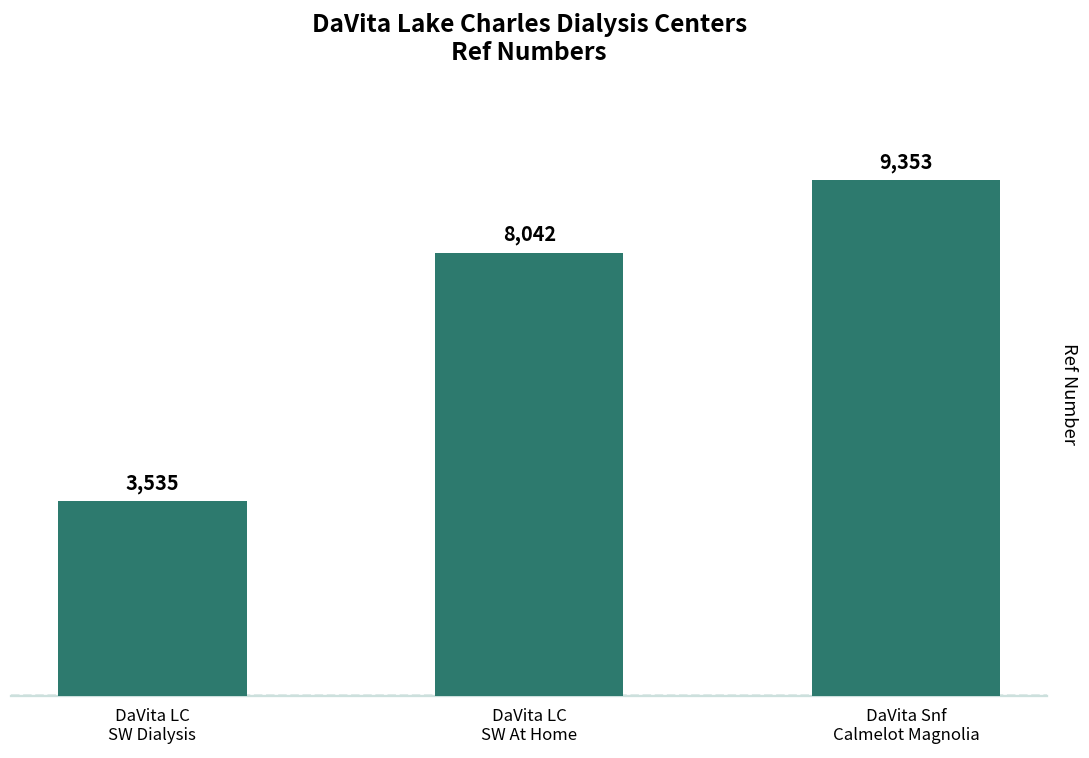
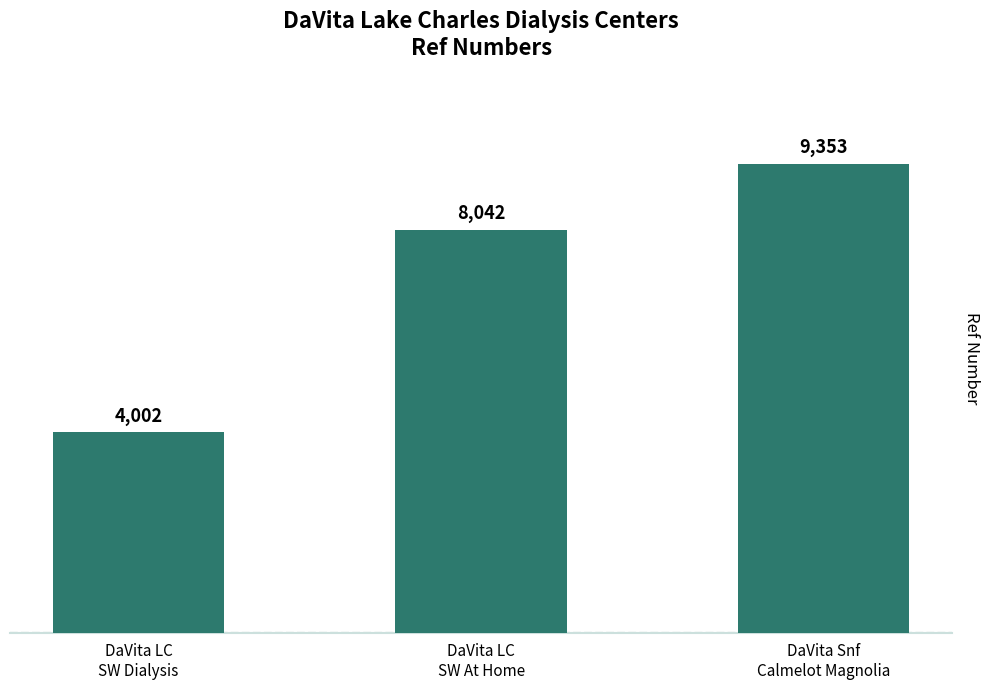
DaVita LC SW Dialysis: 3,535 -> 4,002
